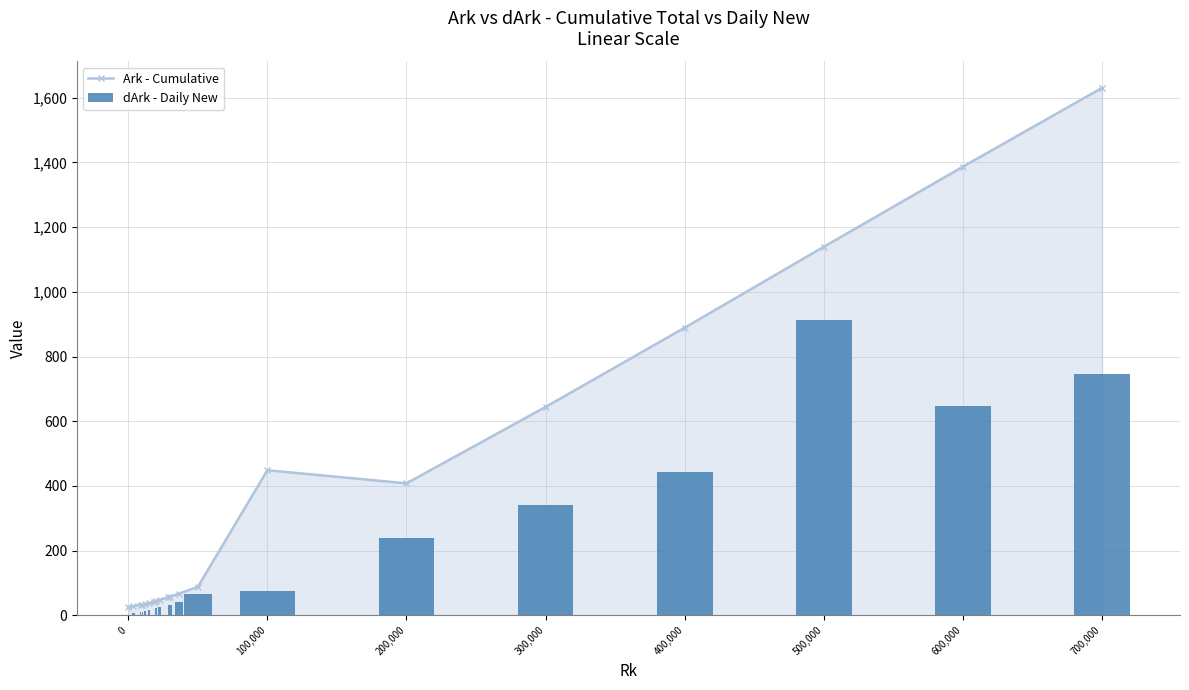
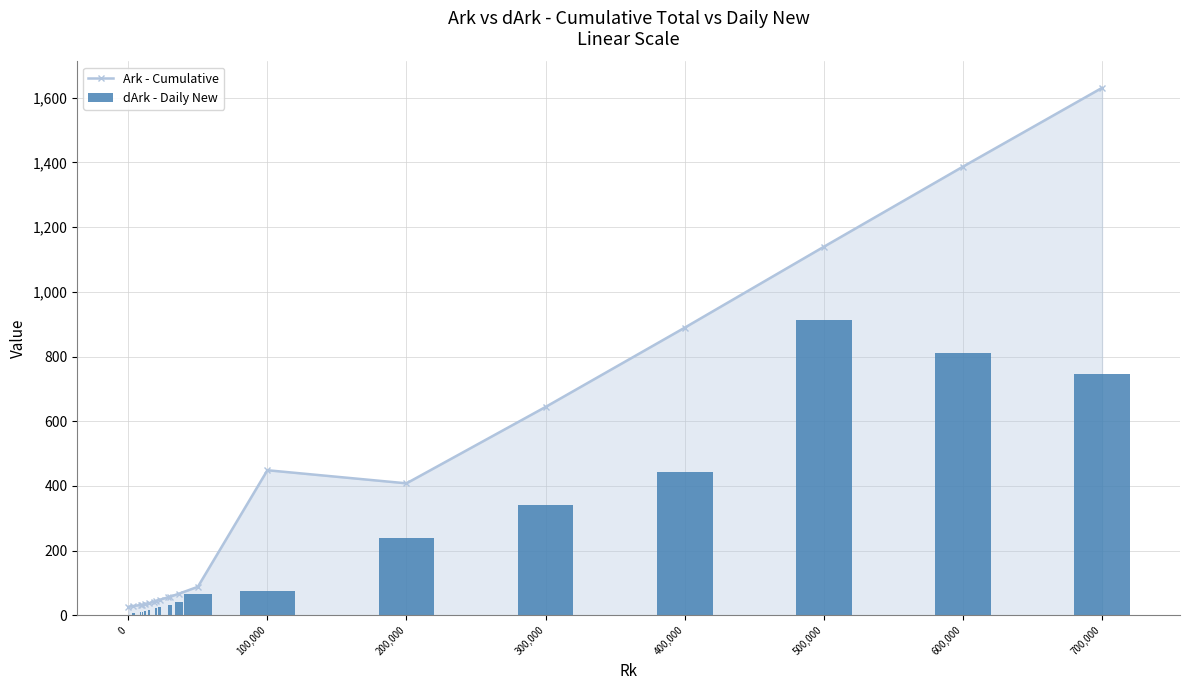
dArk - Daily New, 600,000: 650 -> 810
